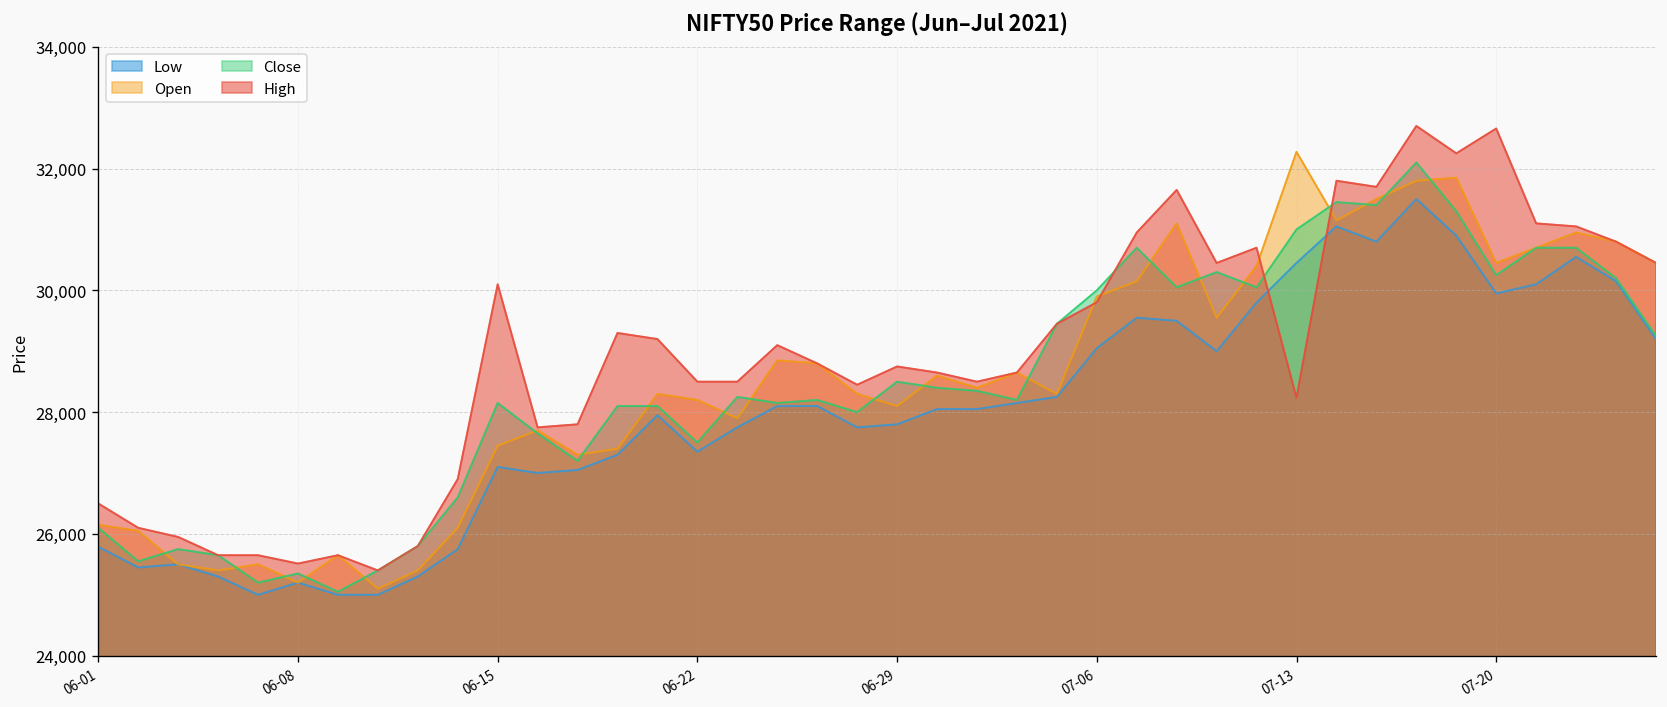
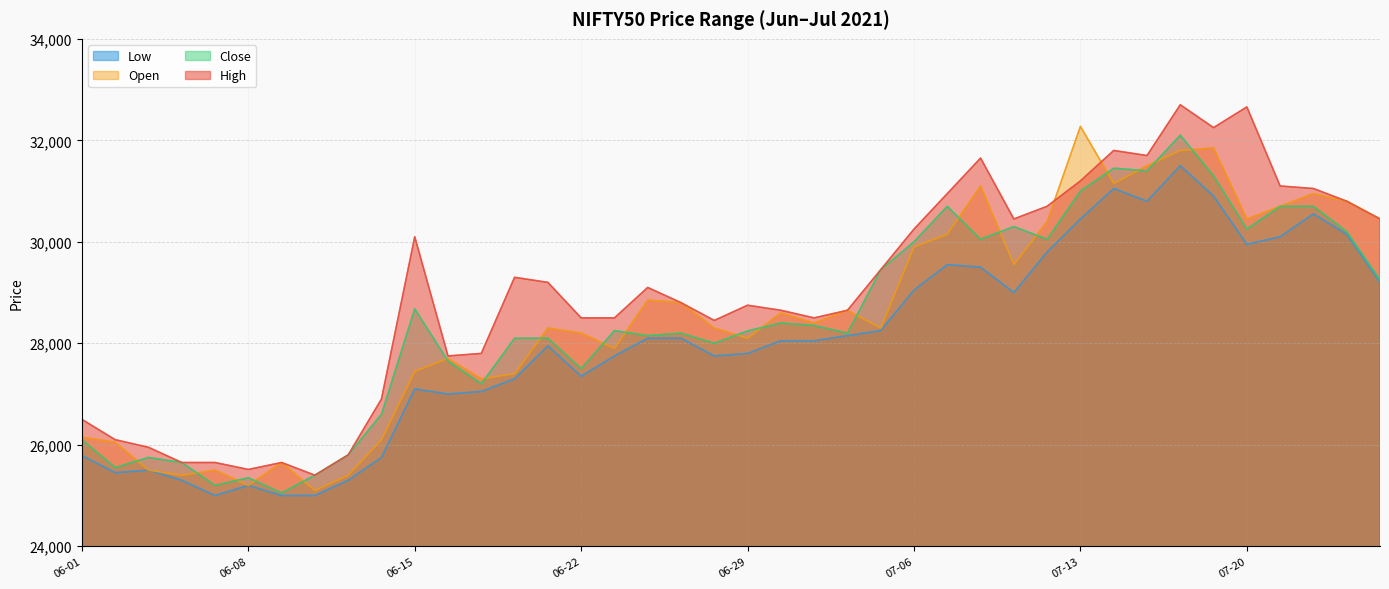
Close, 06-15: 28,200 -> 28,700
Close, 06-29: 28,500 -> 28,200
High, 07-06: 29,800 -> 30,300
High, 07-13: 28,200 -> 31,200
